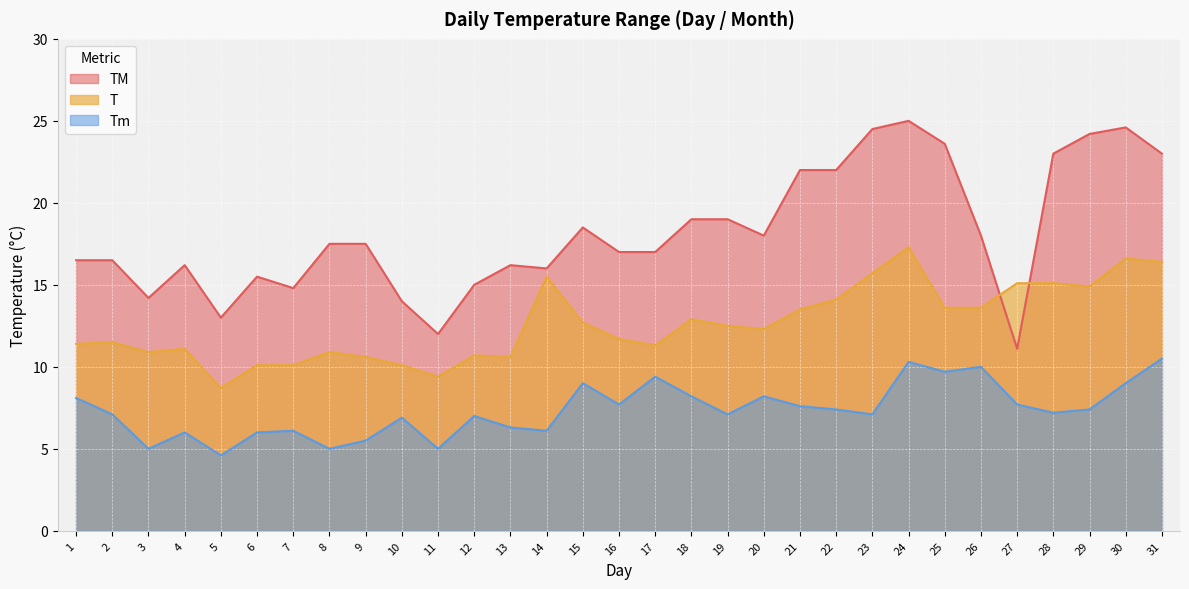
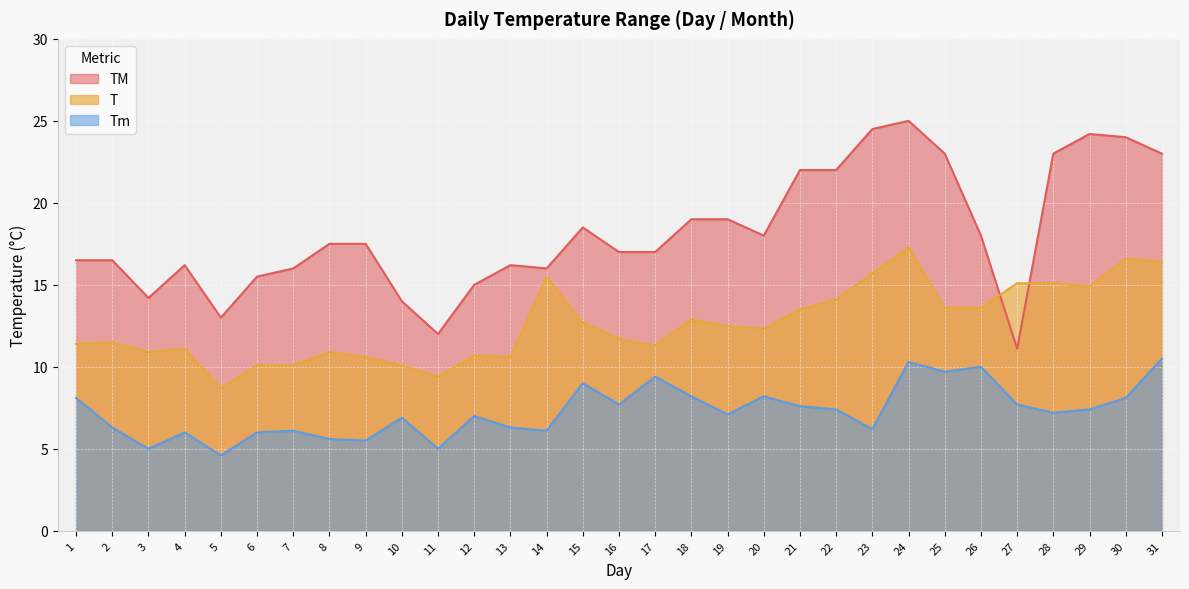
Tm, 2: 7.1 -> 6.3
TM, 7: 14.8 -> 16.0
Tm, 8: 5.0 -> 5.6
Tm, 23: 7.1 -> 6.2
TM, 25: 23.6 -> 23.0
TM, 30: 24.6 -> 24.0
Tm, 30: 9.0 -> 8.1
